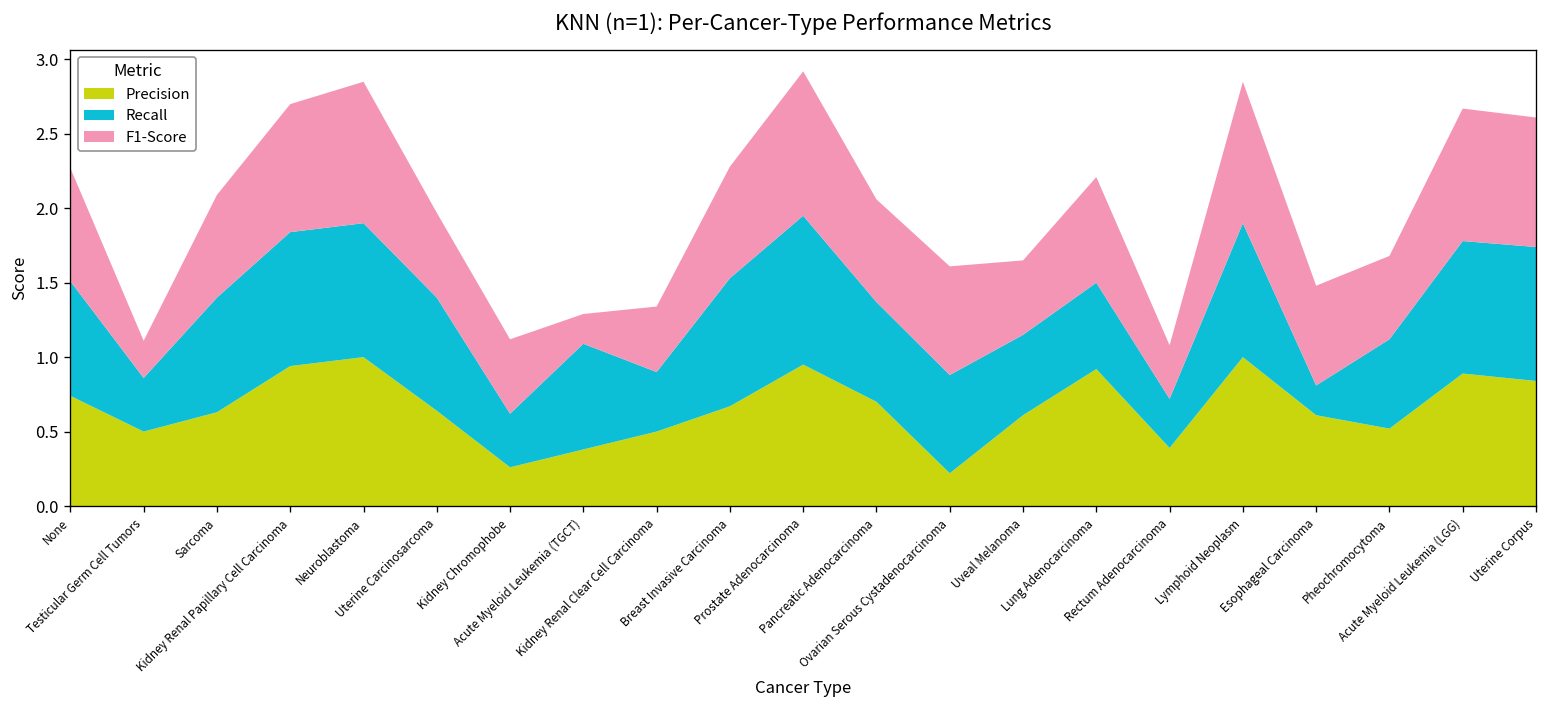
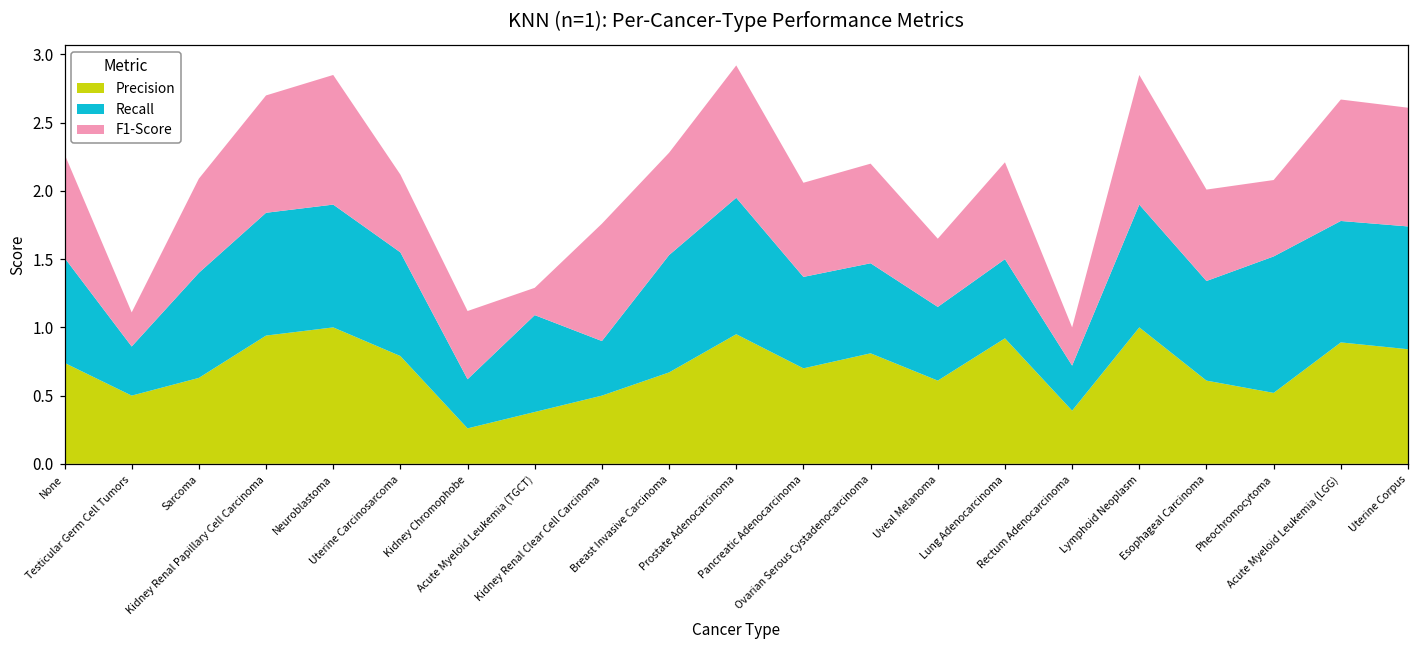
Precision, Uterine Carcinosarcoma: 0.64 -> 0.79
F1-Score, Kidney Renal Clear Cell Carcinoma: 0.44 -> 0.86
Precision, Ovarian Serous Cystadenocarcinoma: 0.22 -> 0.81
F1-Score, Rectum Adenocarcinoma: 0.36 -> 0.28
Recall, Esophageal Carcinoma: 0.20 -> 0.73
Recall, Pheochromocytoma: 0.6 -> 1.0
